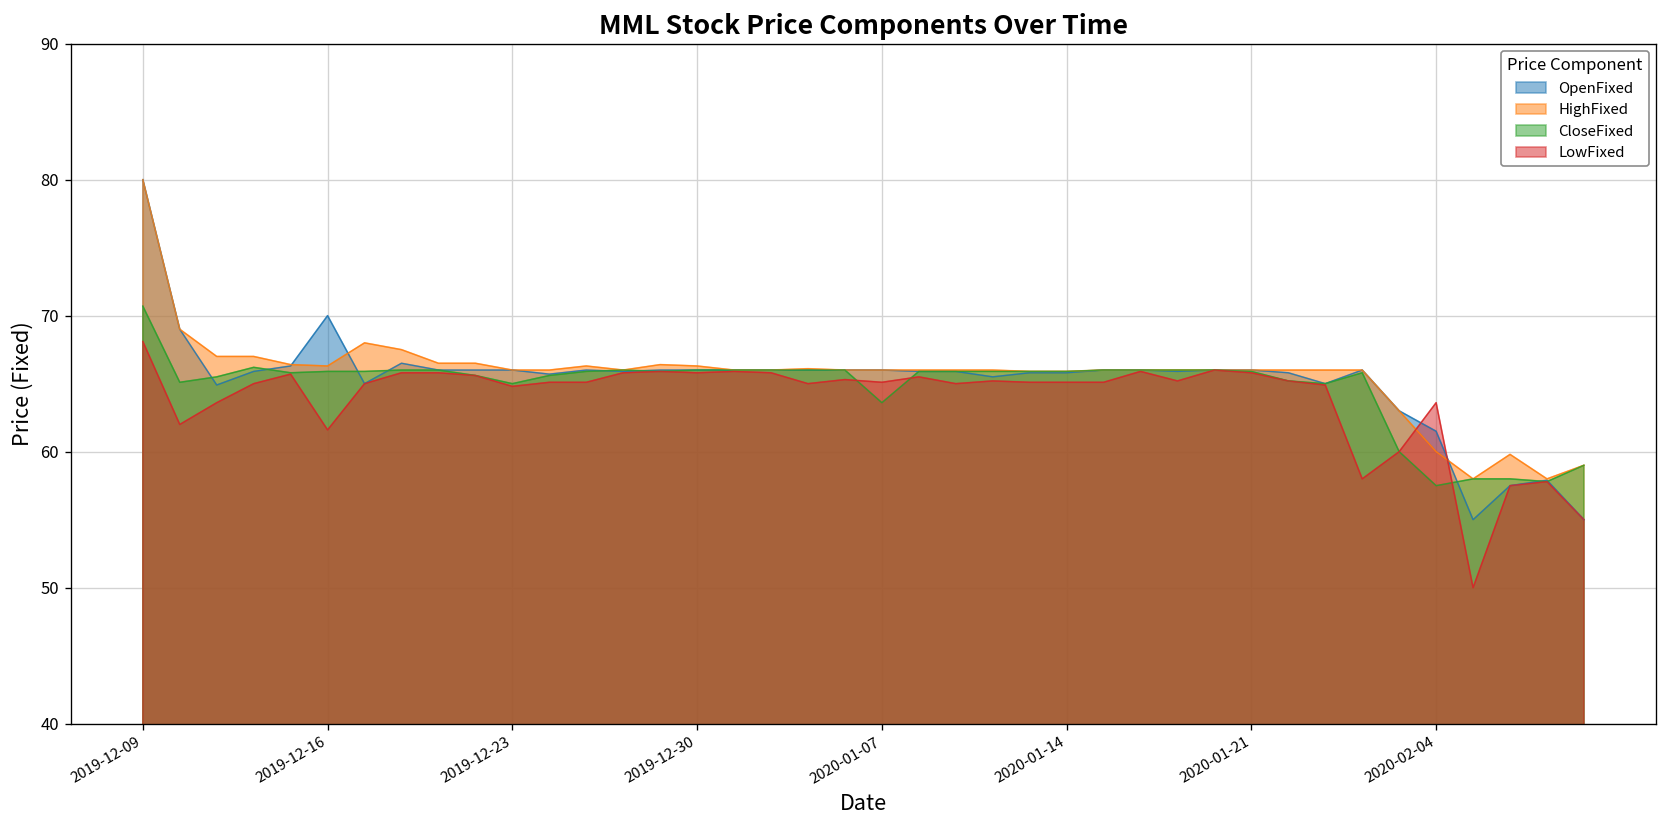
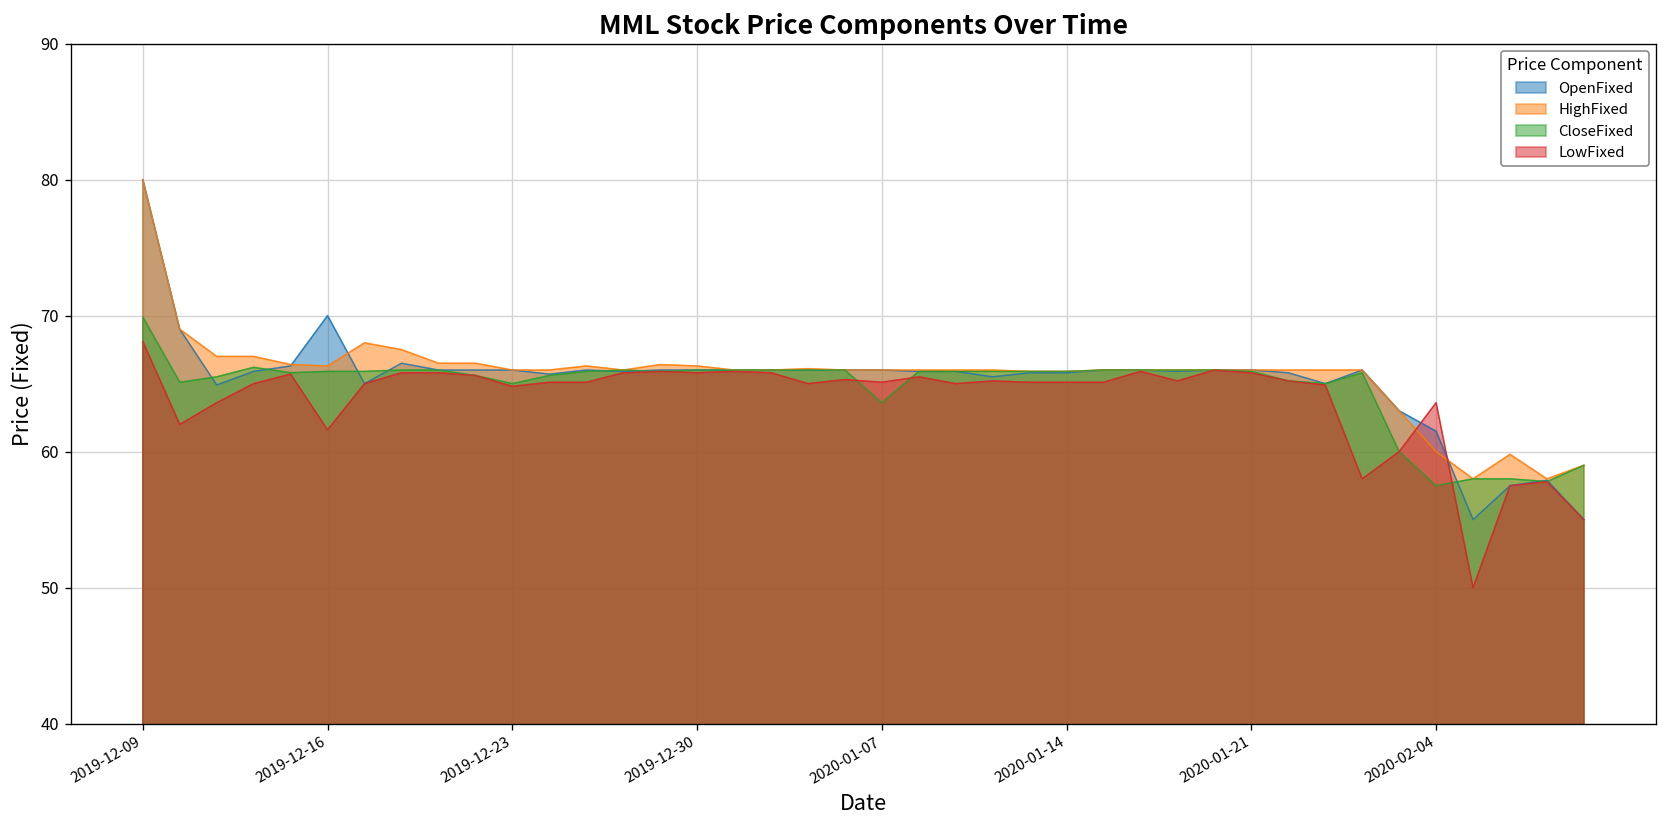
CloseFixed, 2019-12-09: 70.7 -> 69.9
